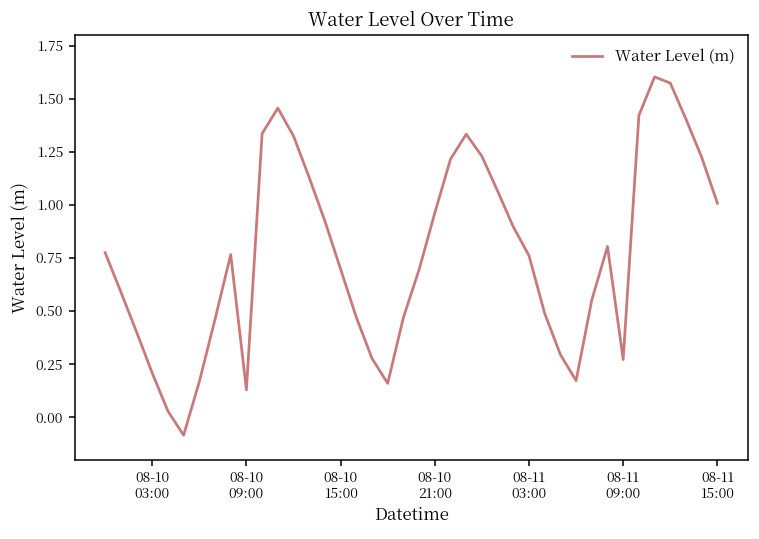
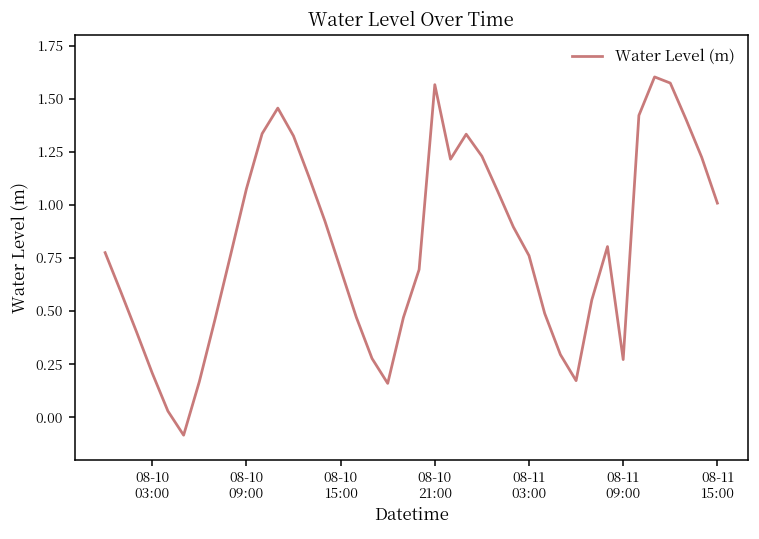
08-10 09:00: 0.13 -> 1.08
08-10 21:00: 0.96 -> 1.57
